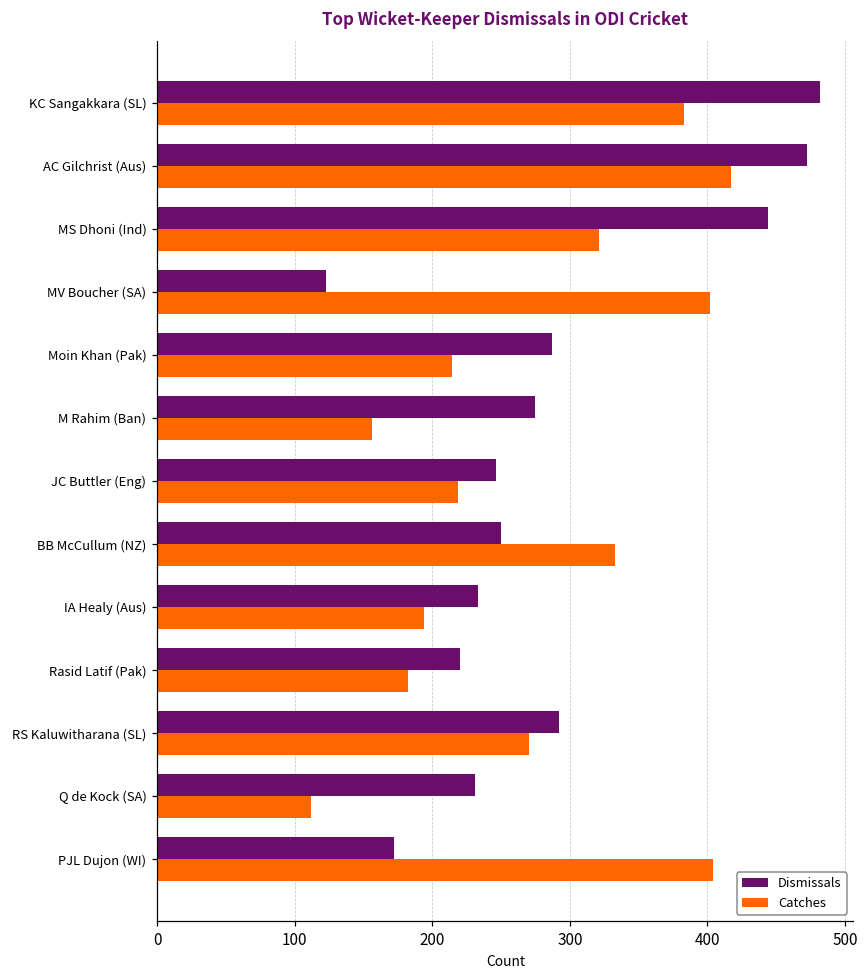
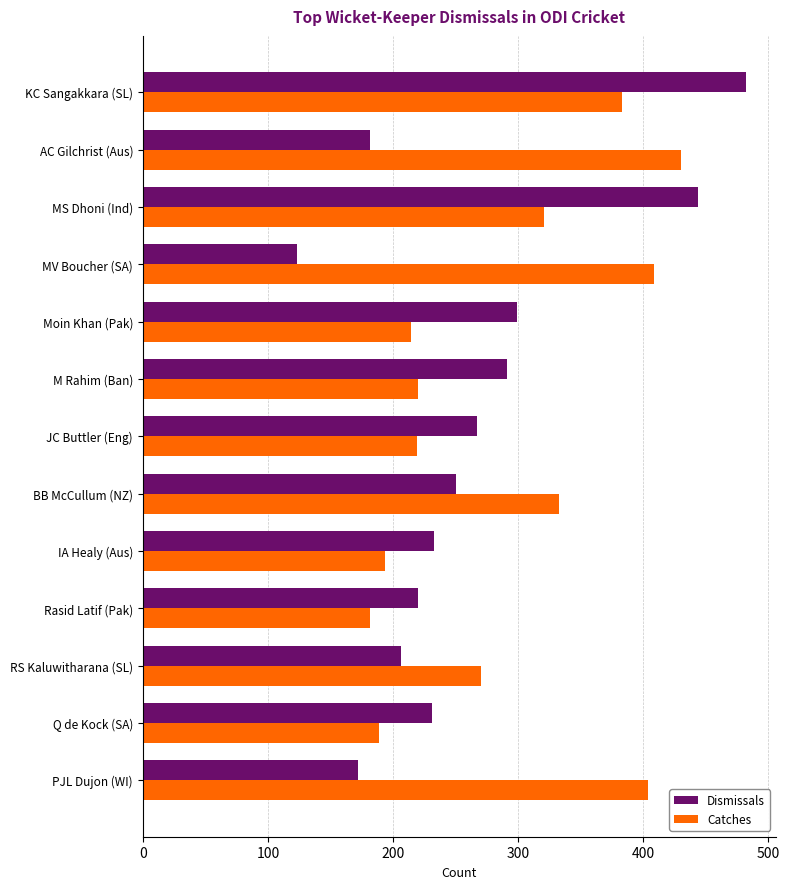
Dismissals, AC Gilchrist (Aus): 472 -> 182
Catches, AC Gilchrist (Aus): 417 -> 430
Catches, MV Boucher (SA): 402 -> 409
Dismissals, Moin Khan (Pak): 287 -> 299
Dismissals, M Rahim (Ban): 275 -> 291
Catches, M Rahim (Ban): 156 -> 220
Dismissals, JC Buttler (Eng): 246 -> 267
Dismissals, RS Kaluwitharana (SL): 292 -> 206
Catches, Q de Kock (SA): 112 -> 189
